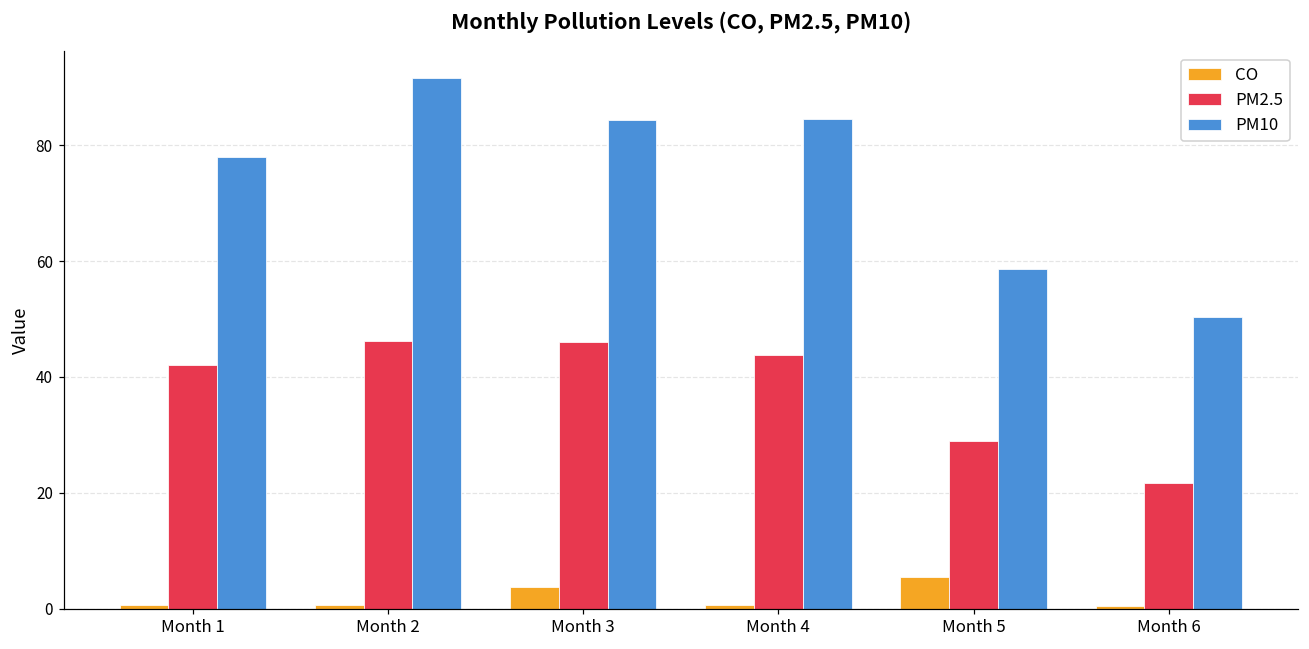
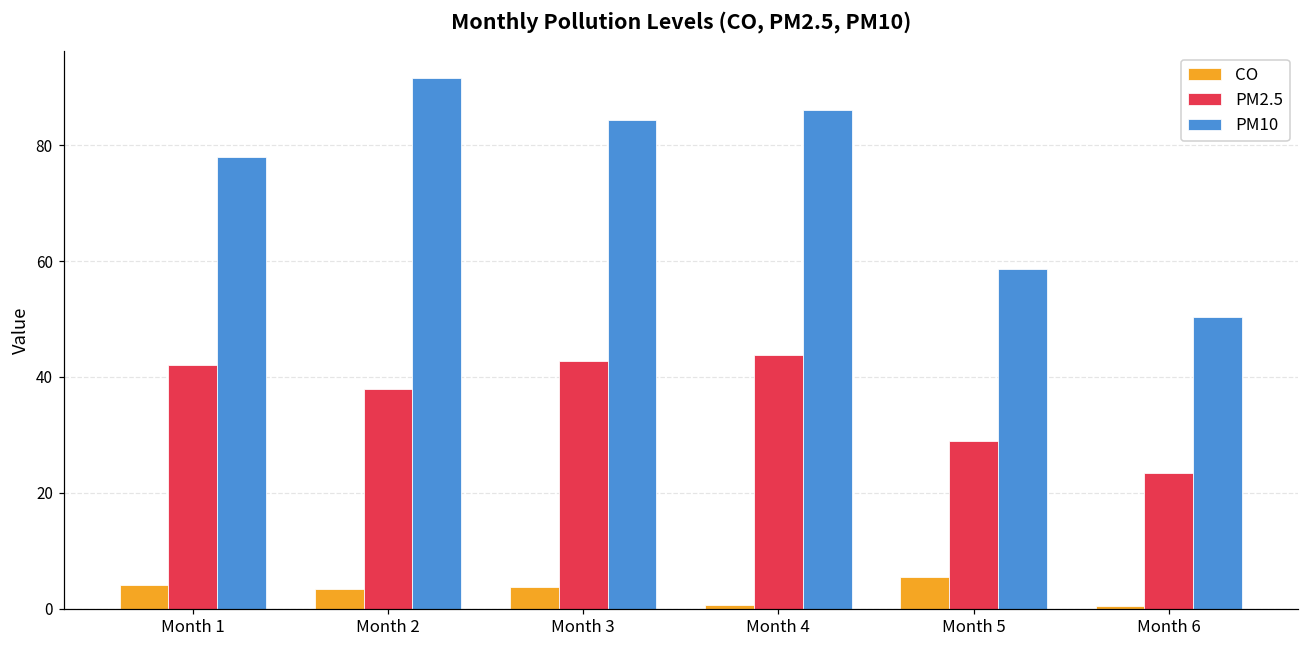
CO, Month 1: 1 -> 4
CO, Month 2: 1 -> 3
PM2.5, Month 2: 46 -> 38
PM2.5, Month 3: 46 -> 43
PM10, Month 4: 84 -> 86
PM2.5, Month 6: 22 -> 23
